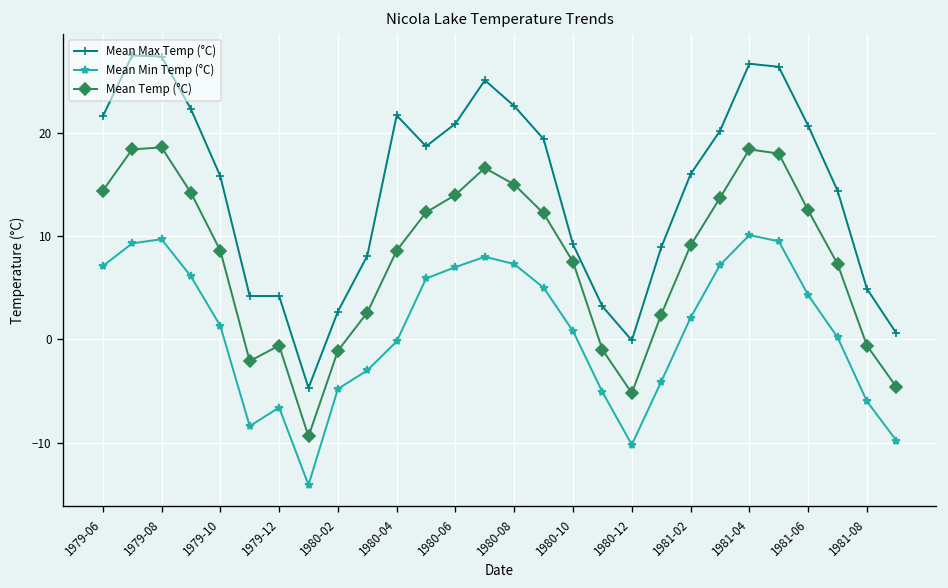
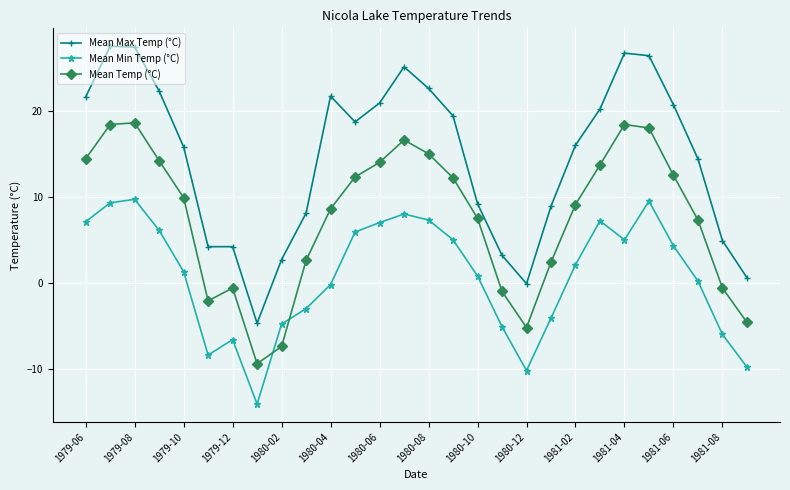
Mean Temp (°C), 1979-10: 9 -> 10
Mean Temp (°C), 1980-02: -1 -> -7
Mean Min Temp (°C), 1981-04: 10 -> 5
